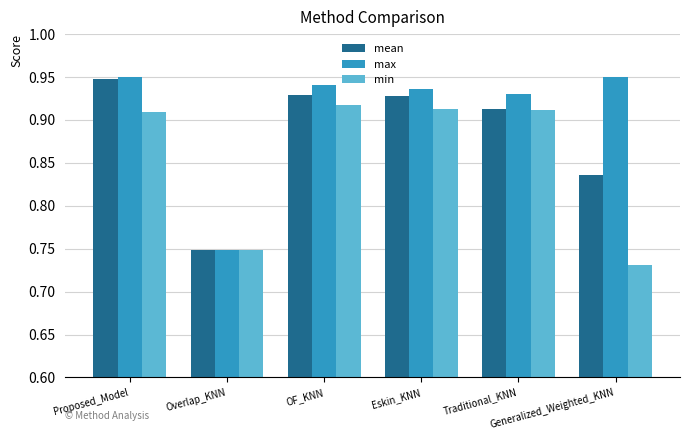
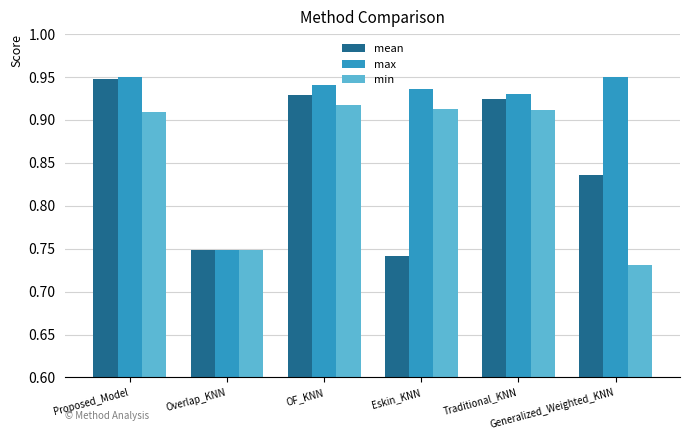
mean, Eskin_KNN: 0.93 -> 0.74
mean, Traditional_KNN: 0.91 -> 0.92
